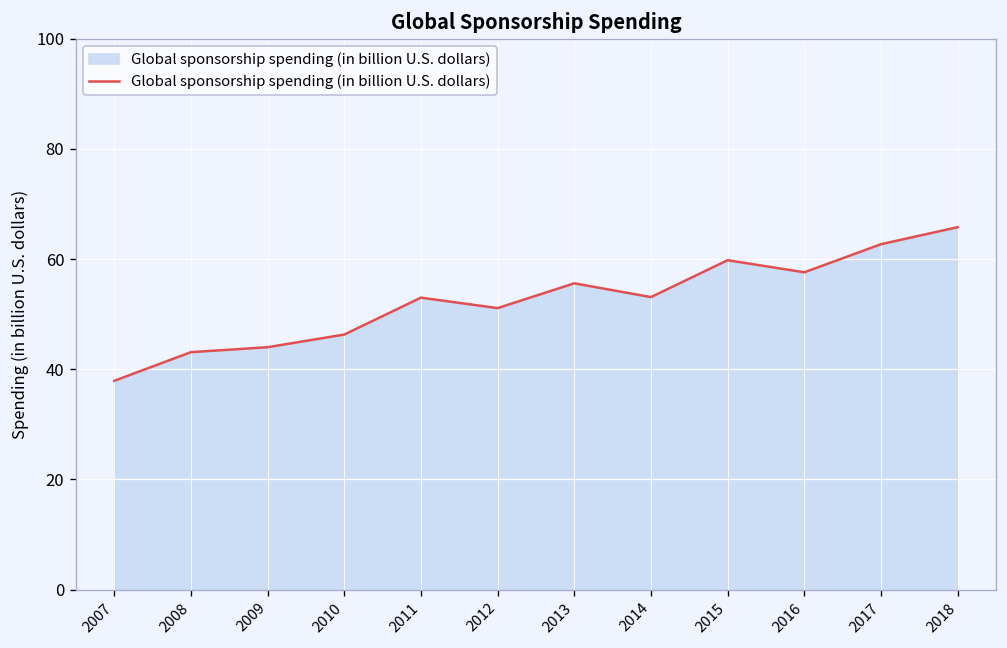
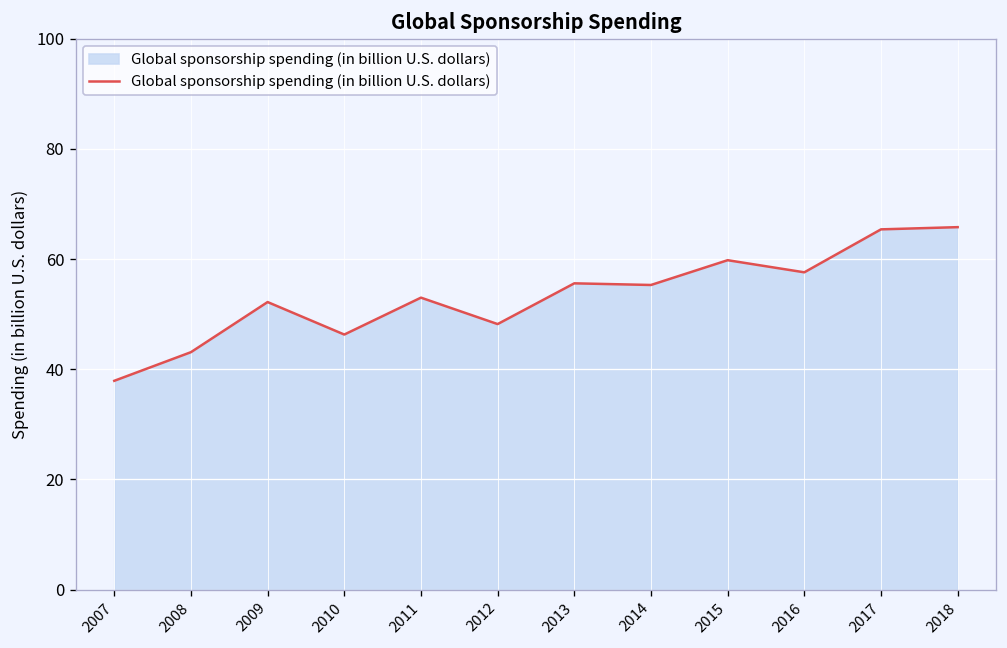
2009: 44 -> 52
2012: 51 -> 48
2014: 53 -> 55
2017: 63 -> 65
